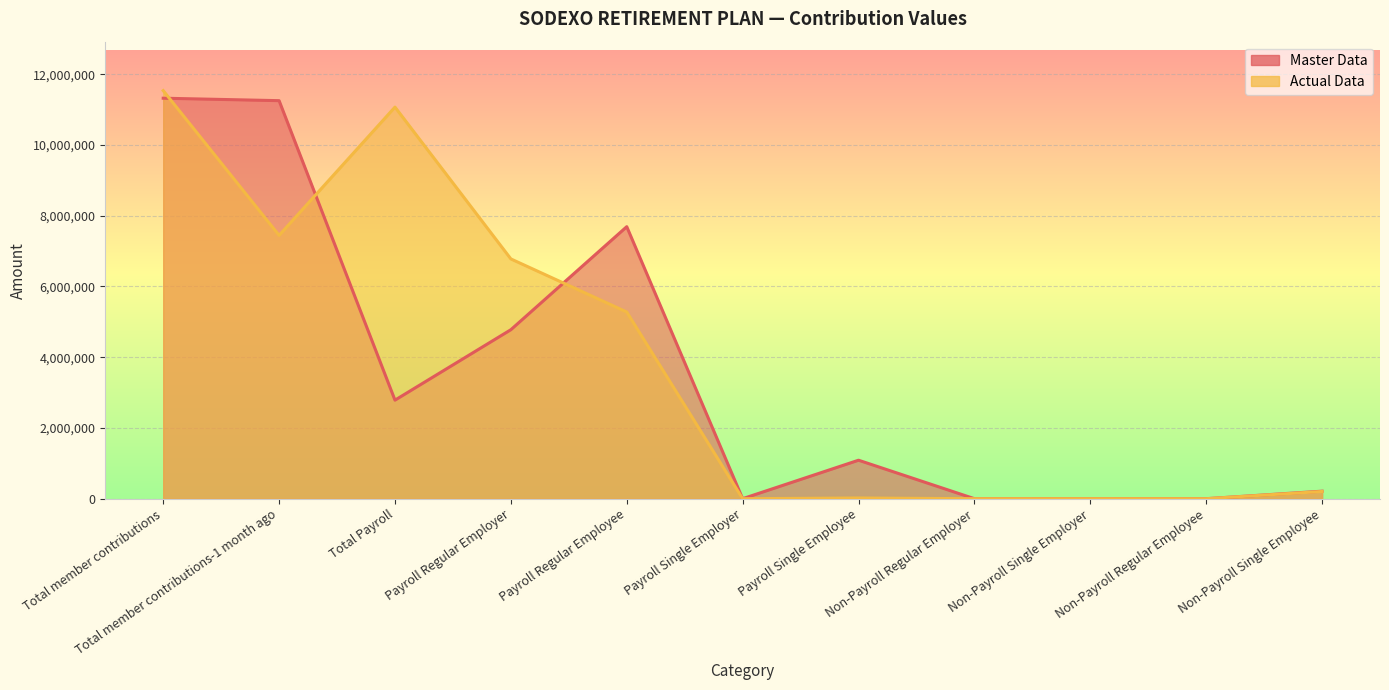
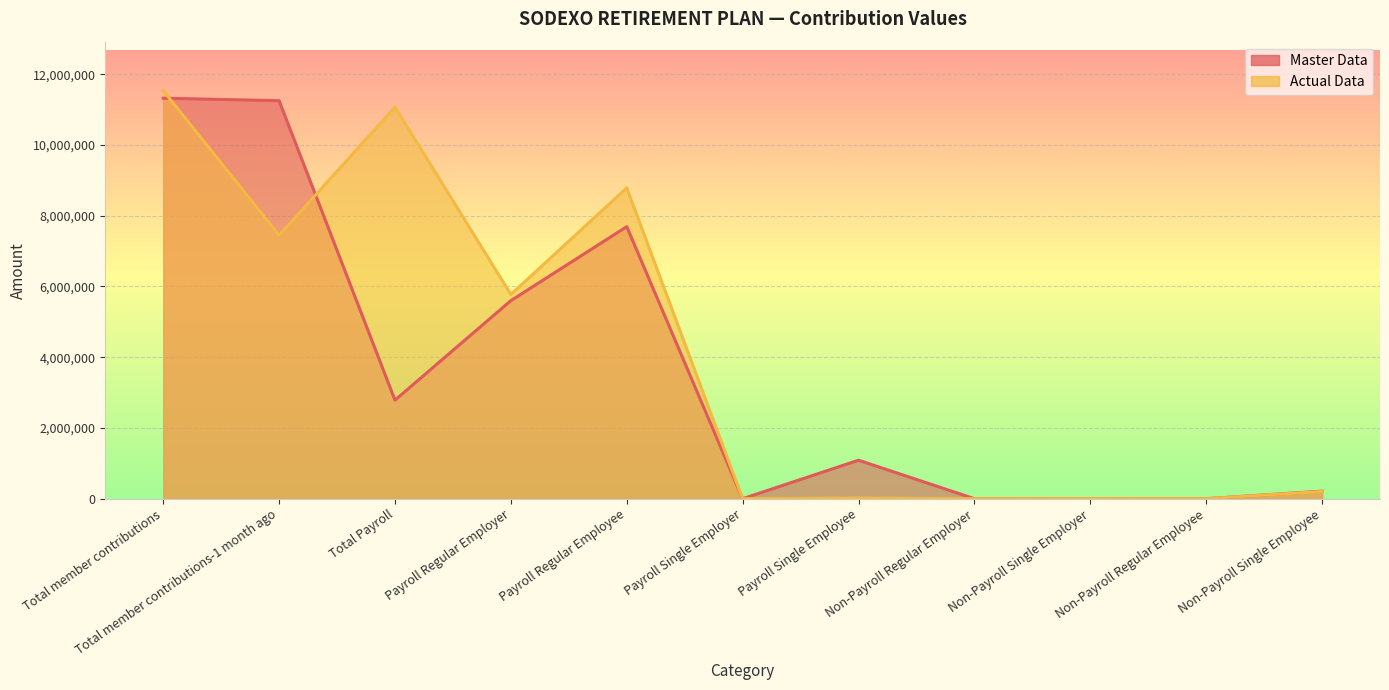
Master Data, Payroll Regular Employer: 4,800,000 -> 5,600,000
Actual Data, Payroll Regular Employer: 6,800,000 -> 5,800,000
Actual Data, Payroll Regular Employee: 5,300,000 -> 8,800,000
